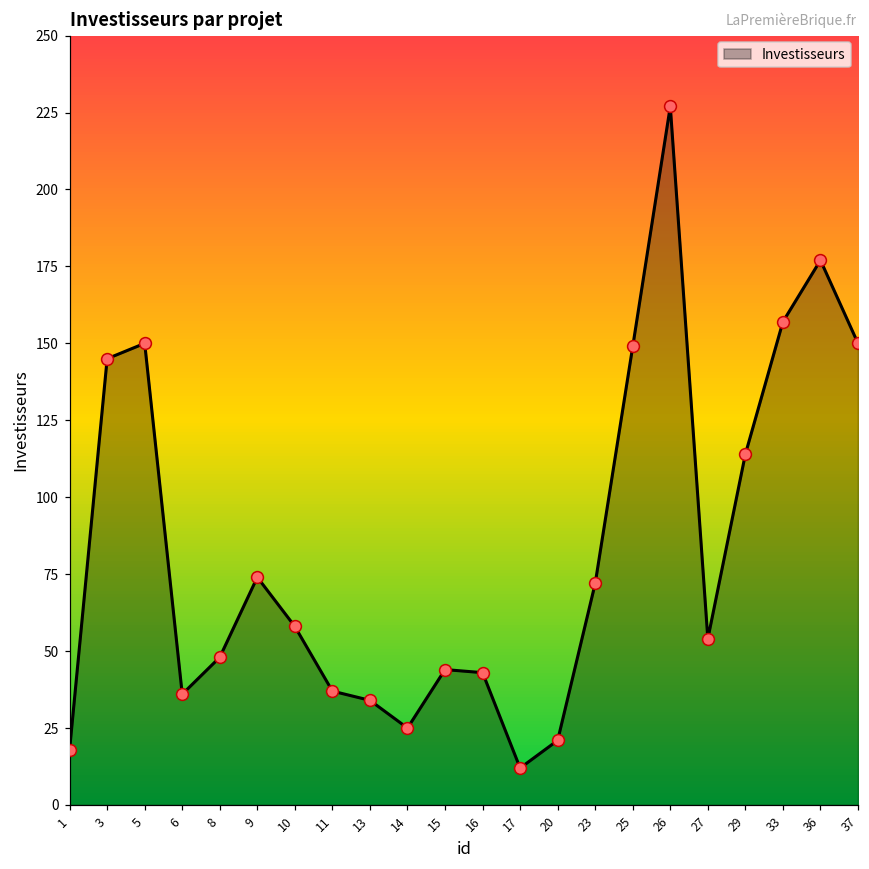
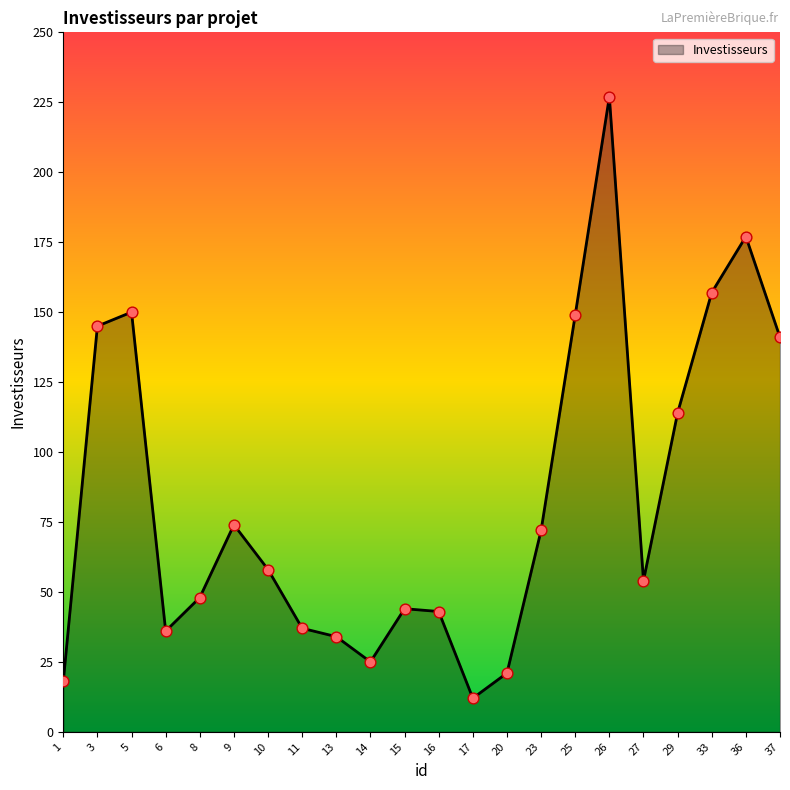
37: 150 -> 141
